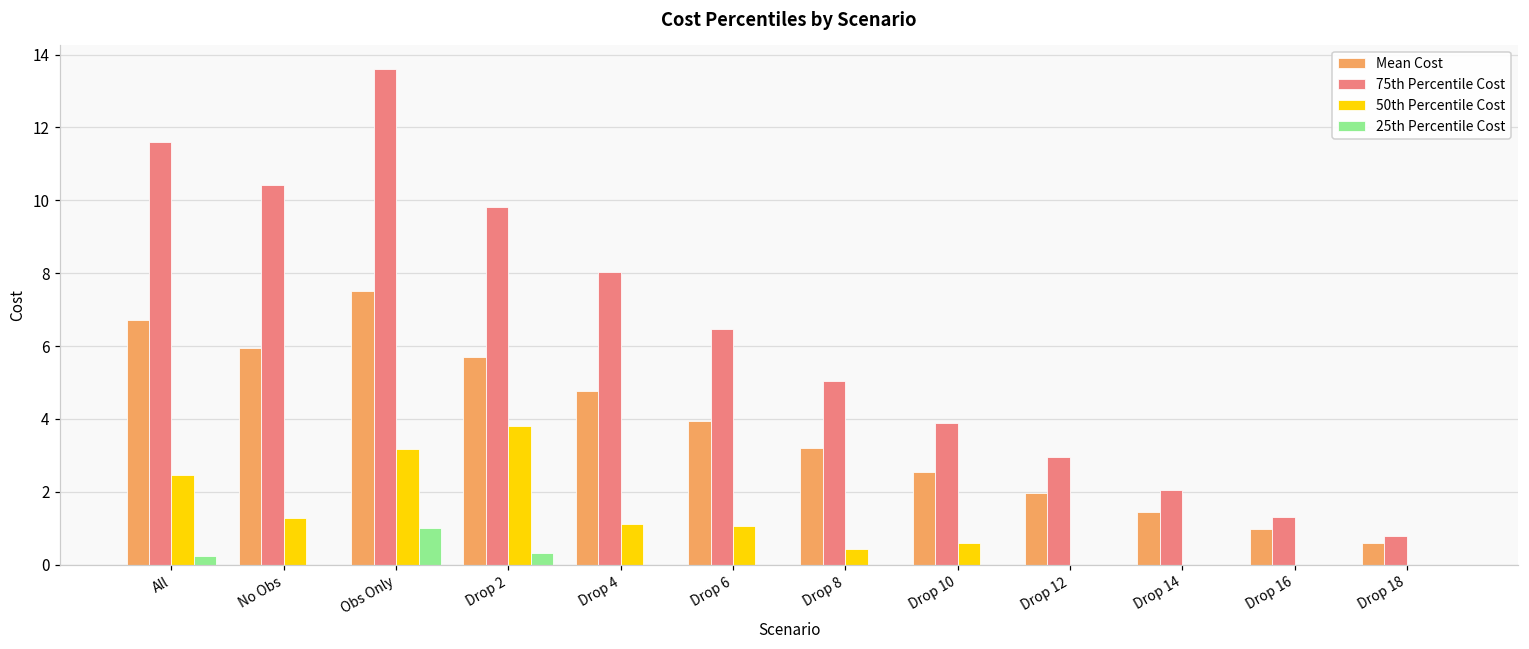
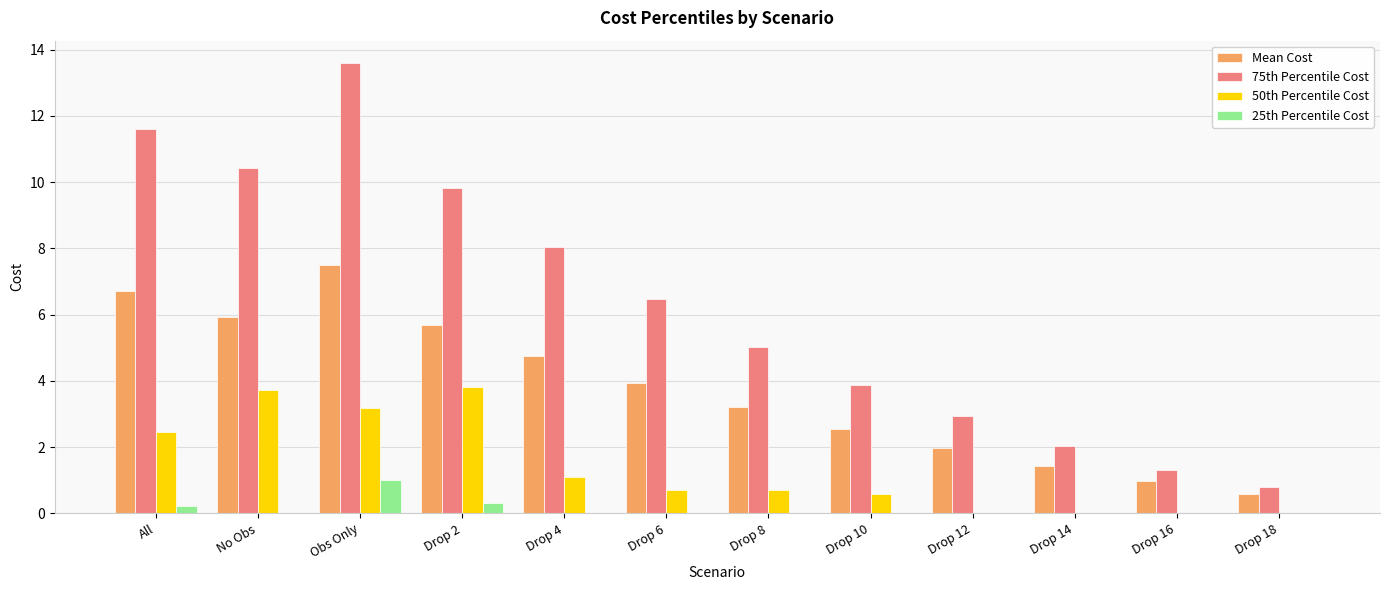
50th Percentile Cost, No Obs: 1.3 -> 3.7
50th Percentile Cost, Drop 6: 1.1 -> 0.7
50th Percentile Cost, Drop 8: 0.4 -> 0.7
